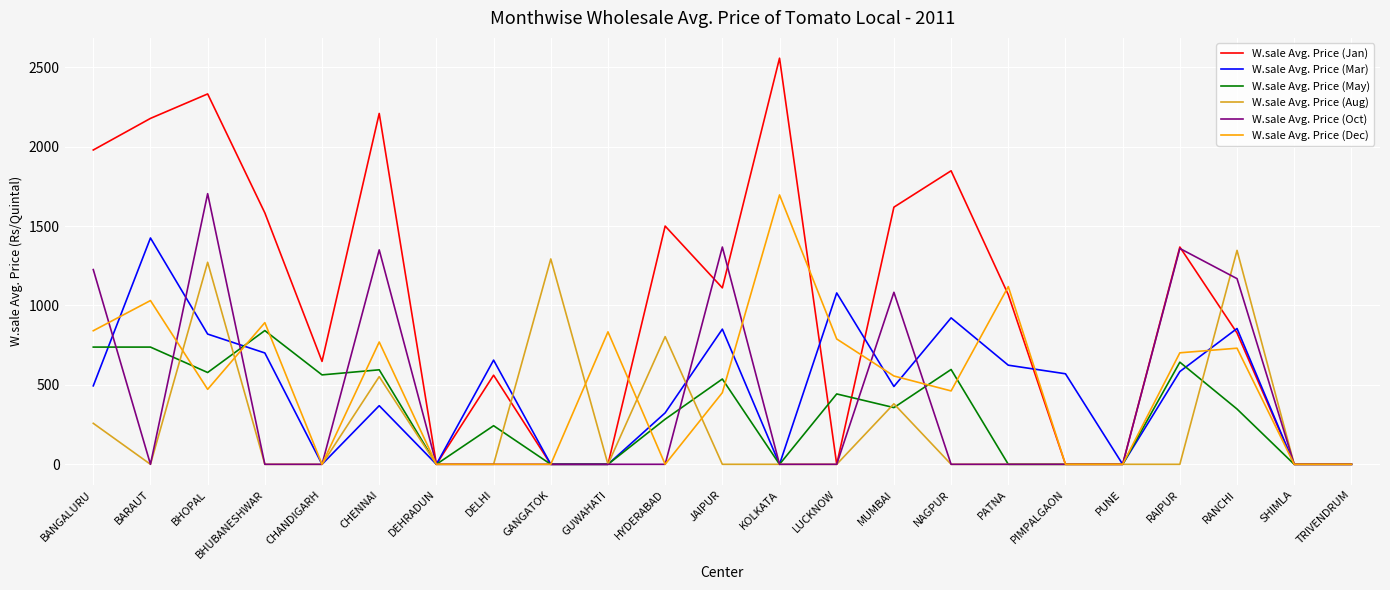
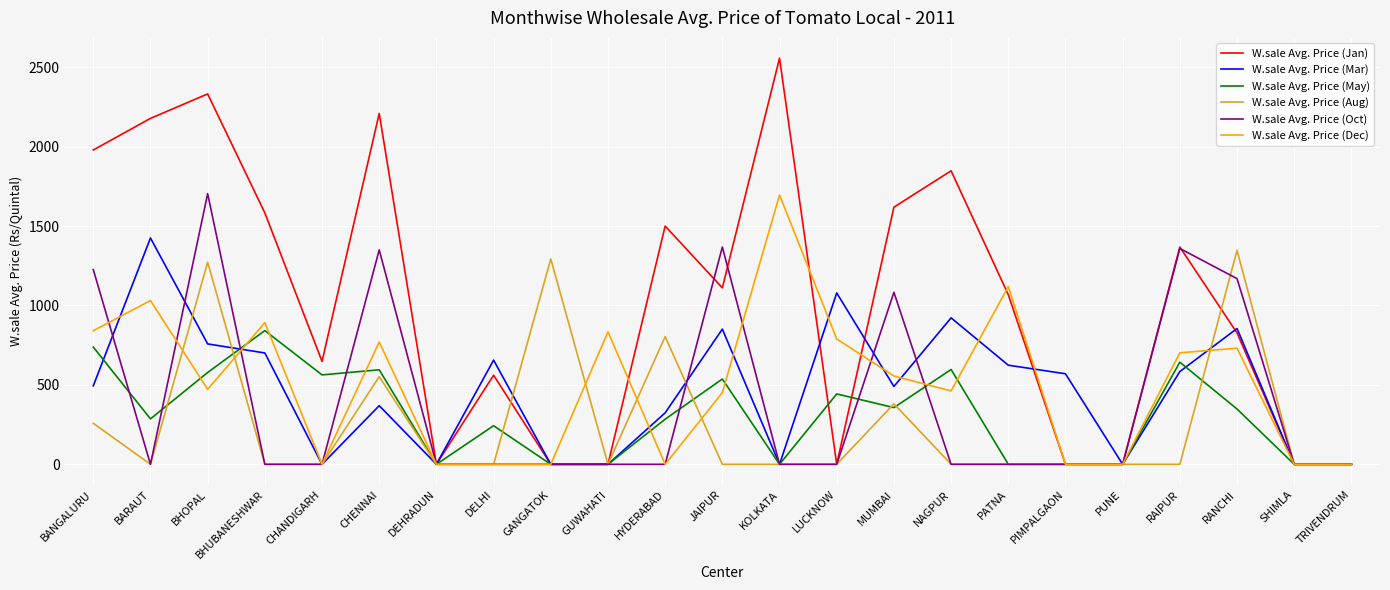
W.sale Avg. Price (May), BARAUT: 740 -> 290
W.sale Avg. Price (Mar), BHOPAL: 820 -> 760
